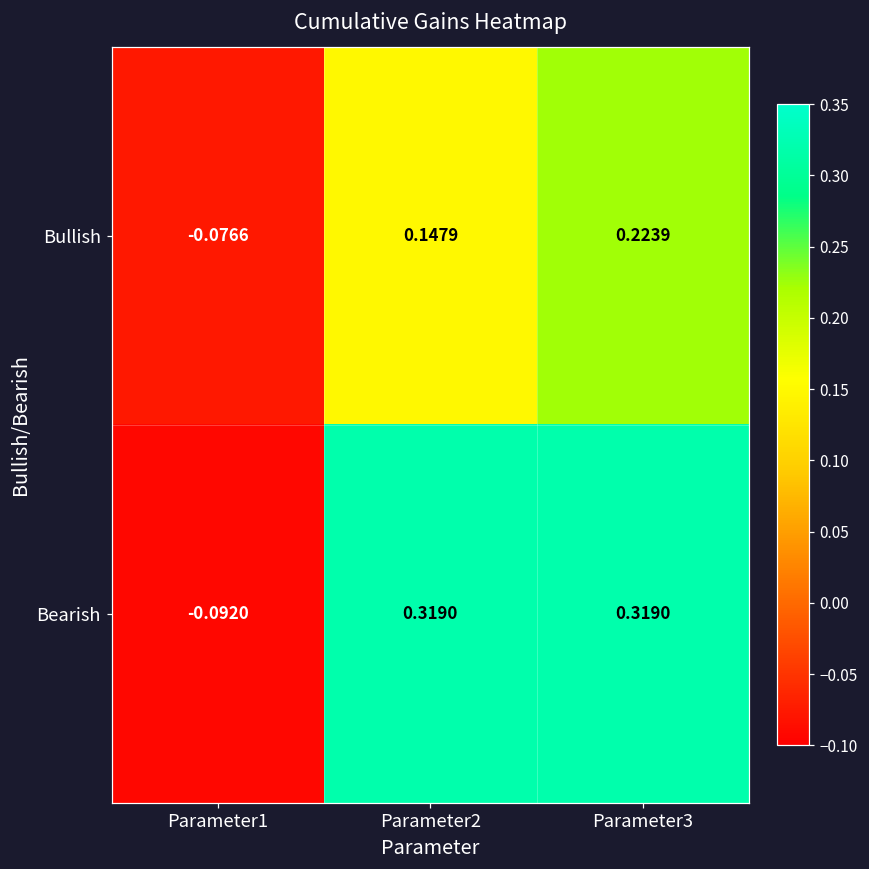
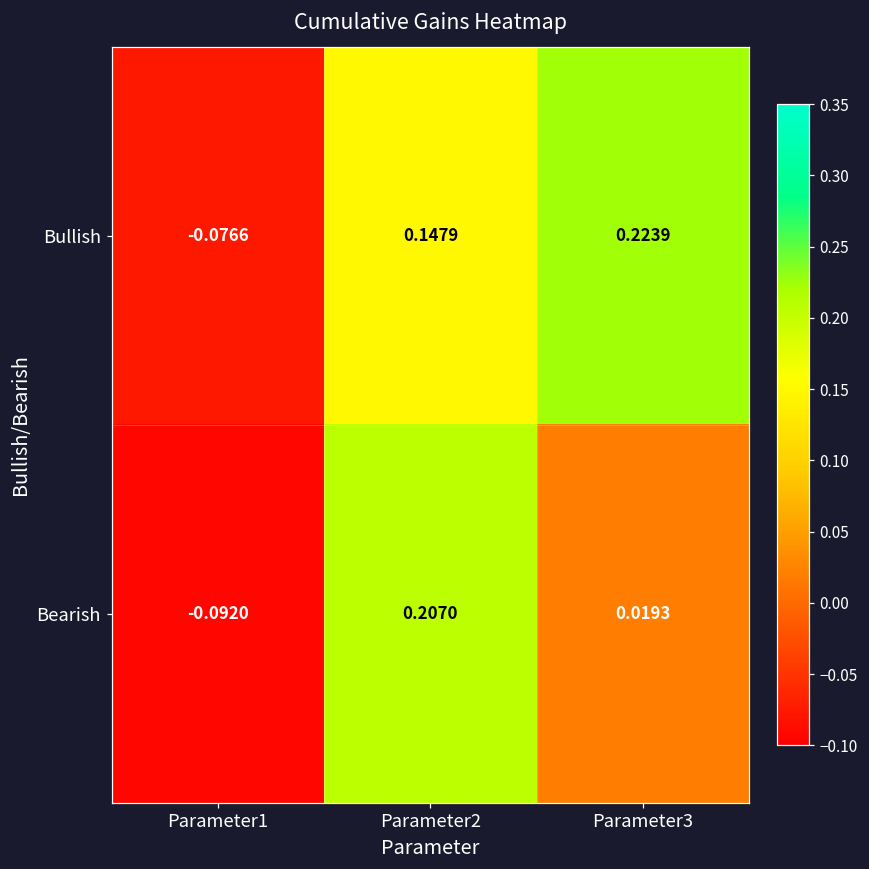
Bearish, Parameter2: 0.3190 -> 0.2070
Bearish, Parameter3: 0.3190 -> 0.0193
